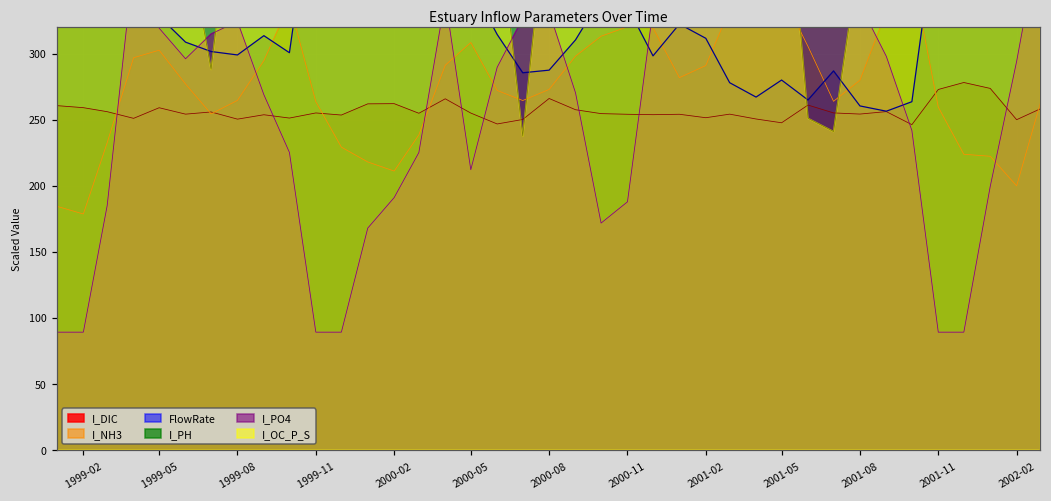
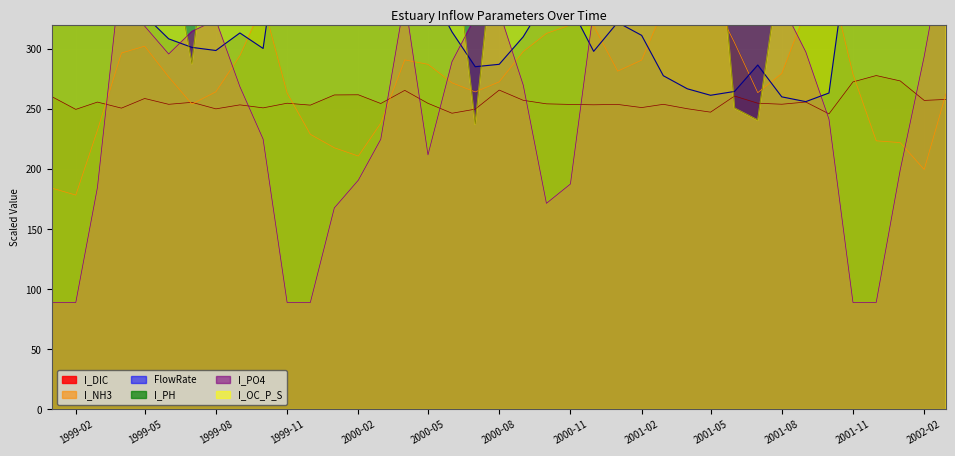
I_DIC, 1999-02: 259 -> 250
I_NH3, 2000-05: 308 -> 288
FlowRate, 2001-05: 280 -> 262
I_NH3, 2001-11: 260 -> 279
I_DIC, 2002-02: 250 -> 257
